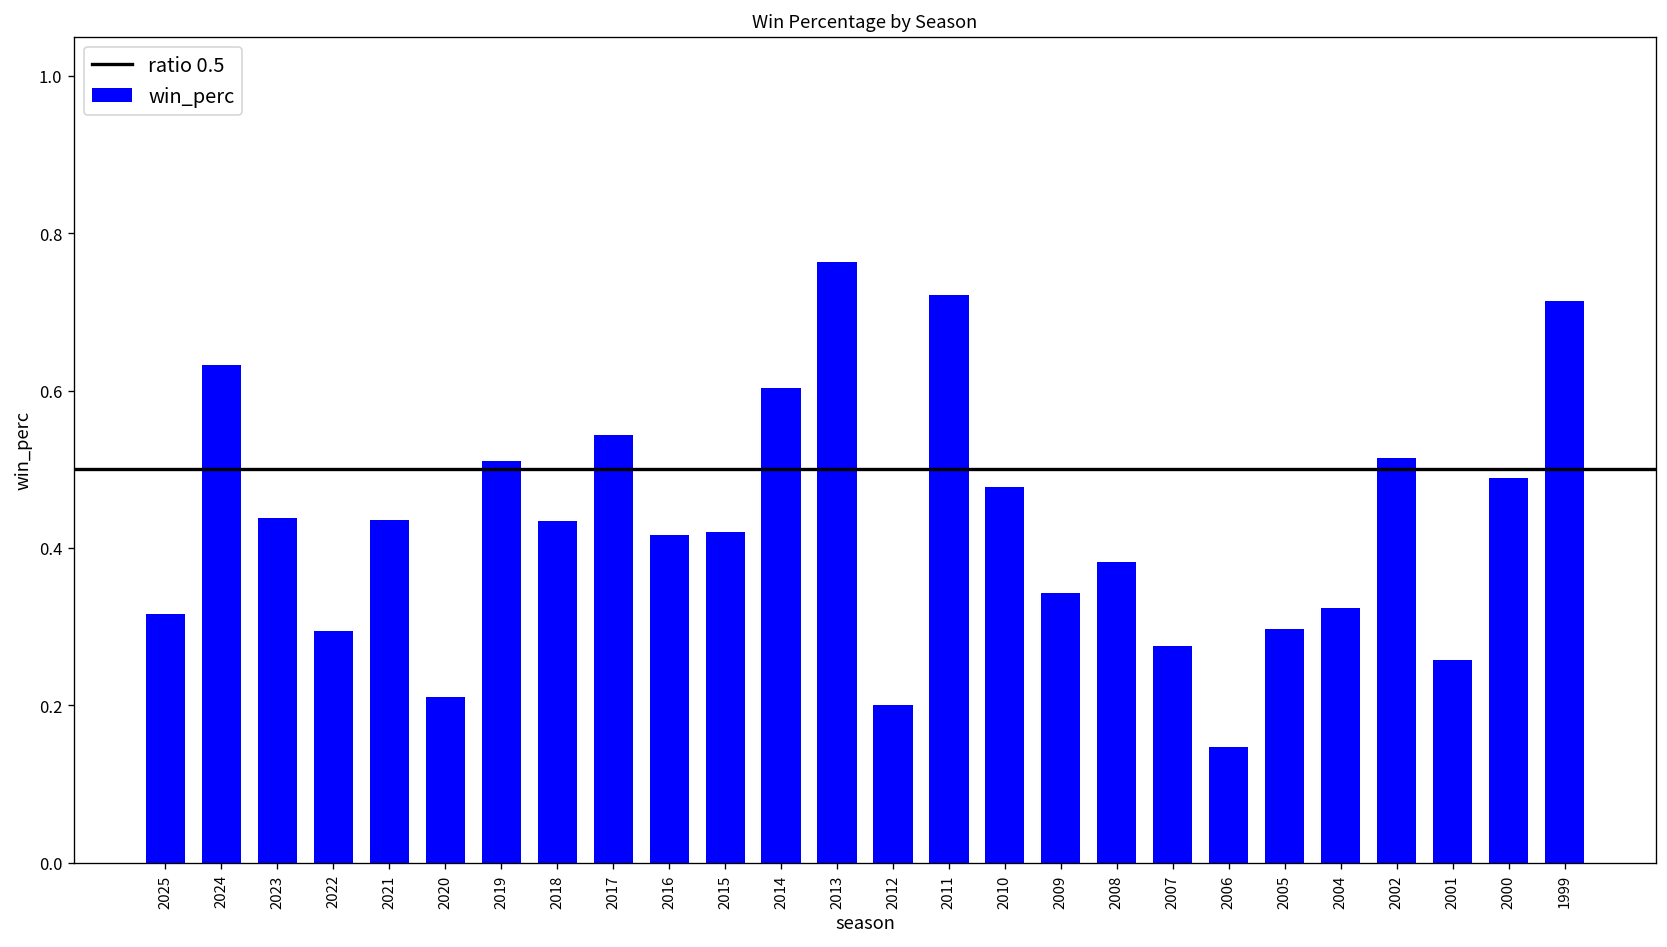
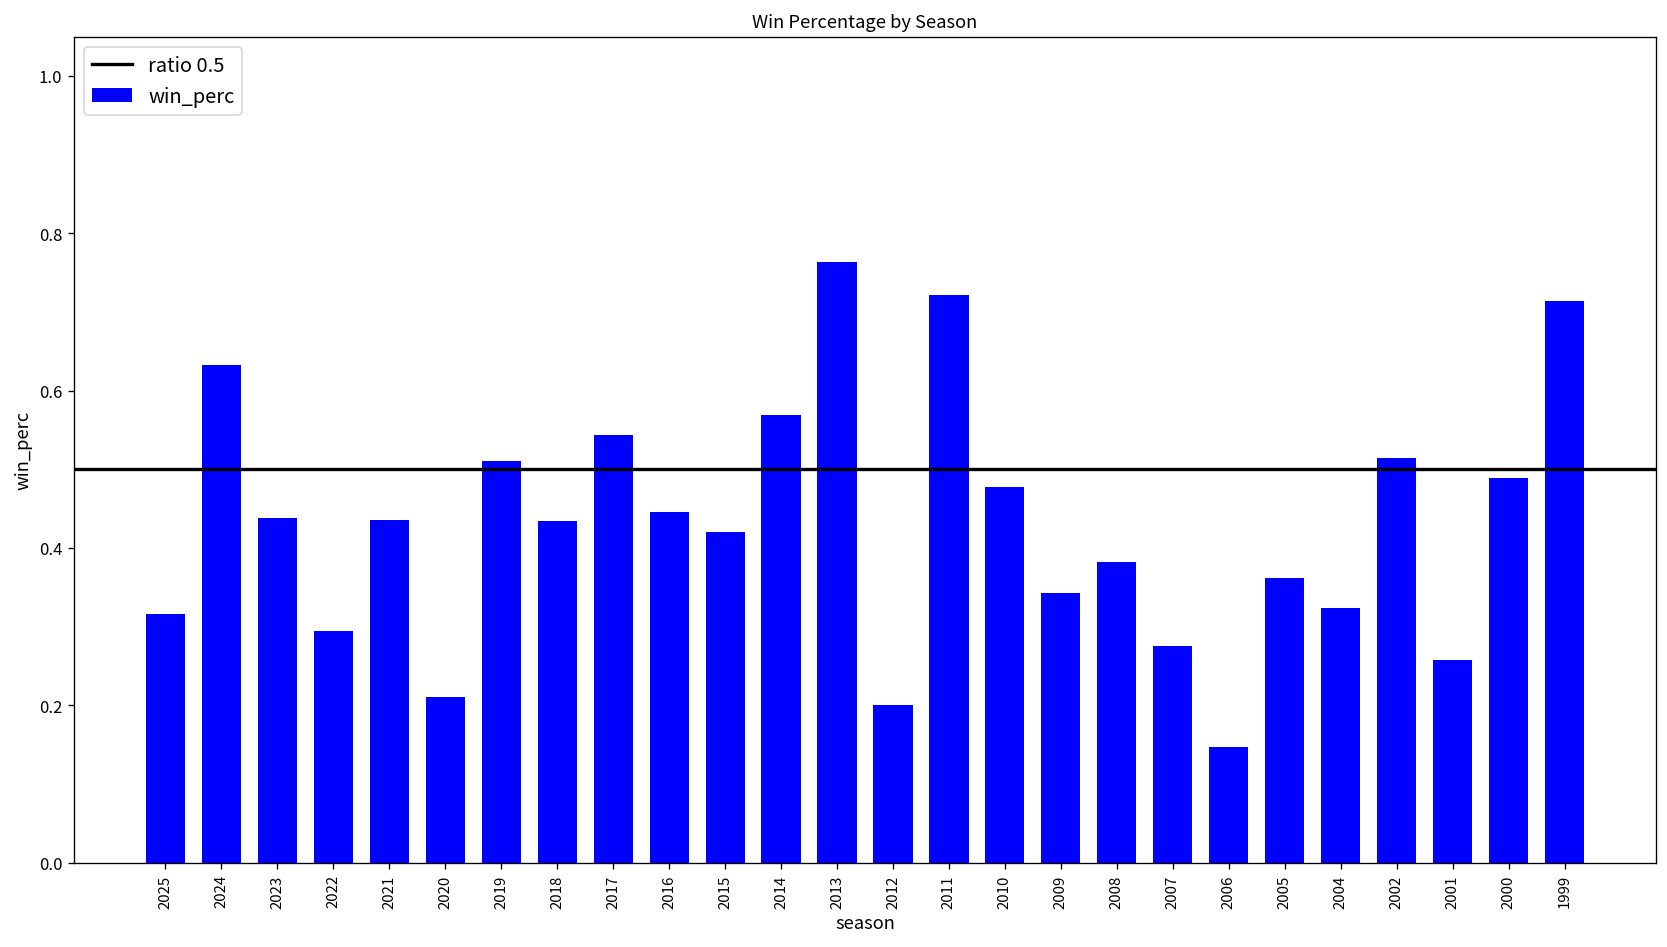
2016: 0.42 -> 0.45
2014: 0.60 -> 0.57
2005: 0.30 -> 0.36
